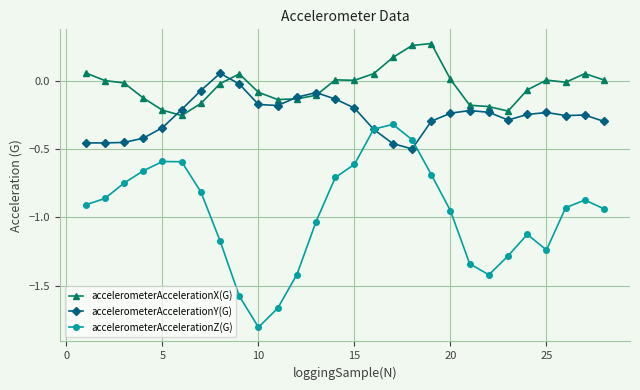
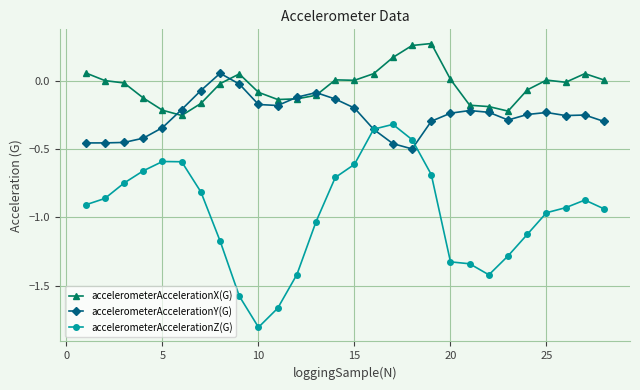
accelerometerAccelerationZ(G), 20: -0.95 -> -1.32
accelerometerAccelerationZ(G), 25: -1.24 -> -0.97
